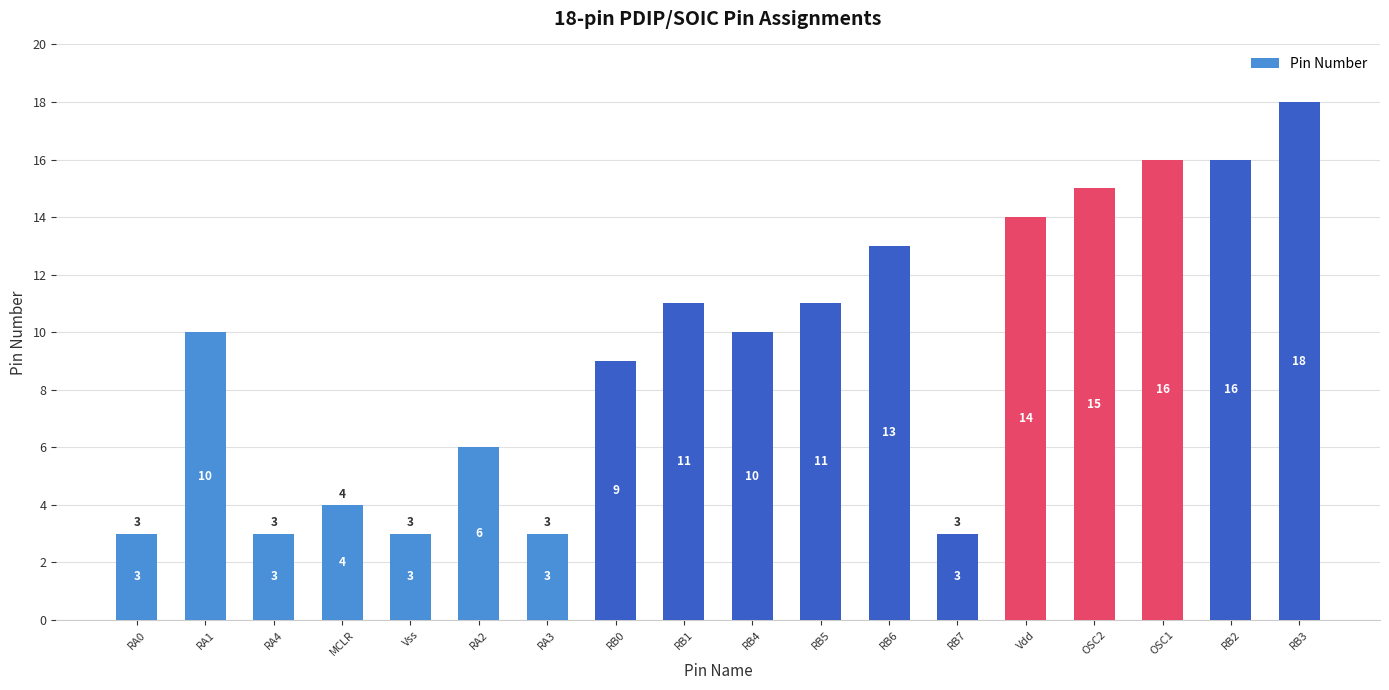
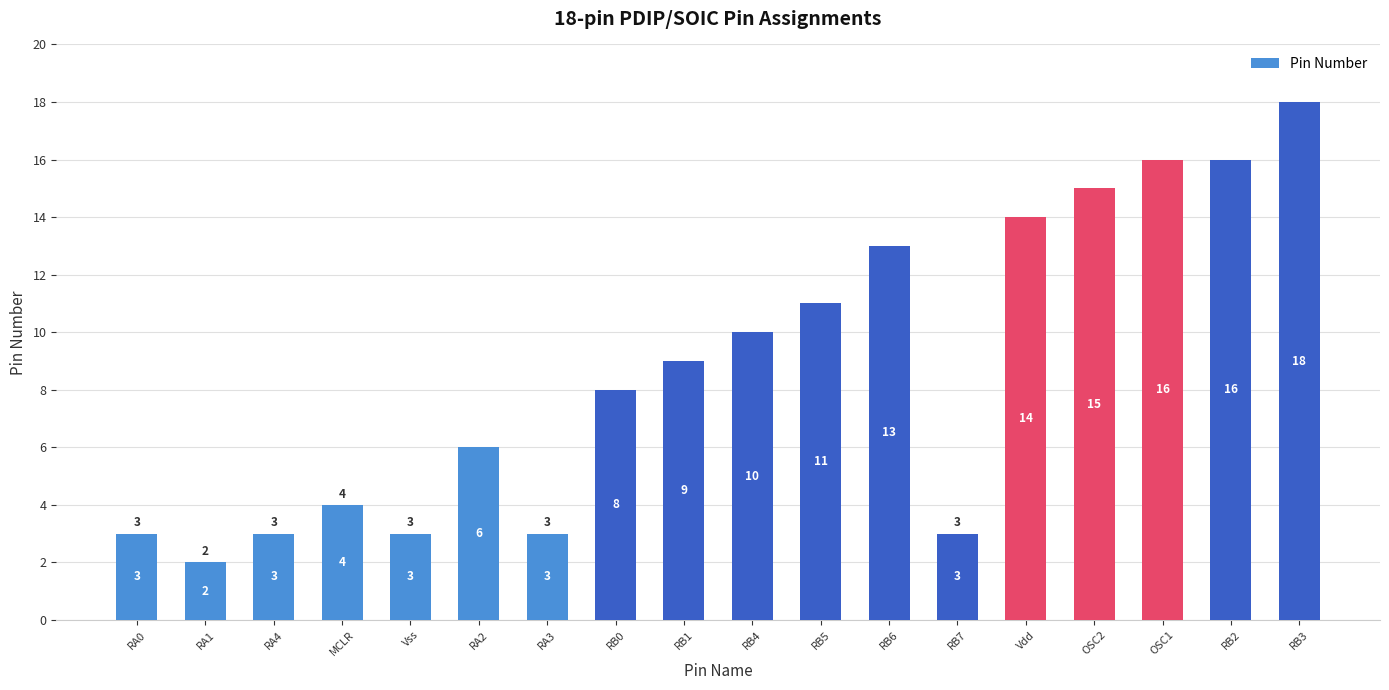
RA1: 10 -> 2
RB0: 9 -> 8
RB1: 11 -> 9
